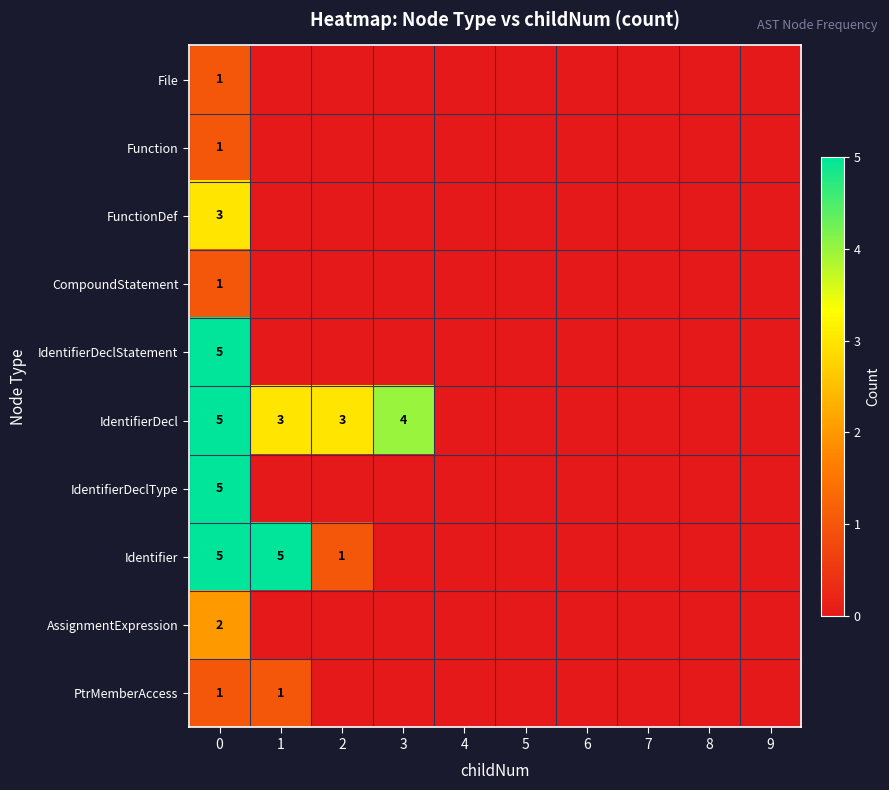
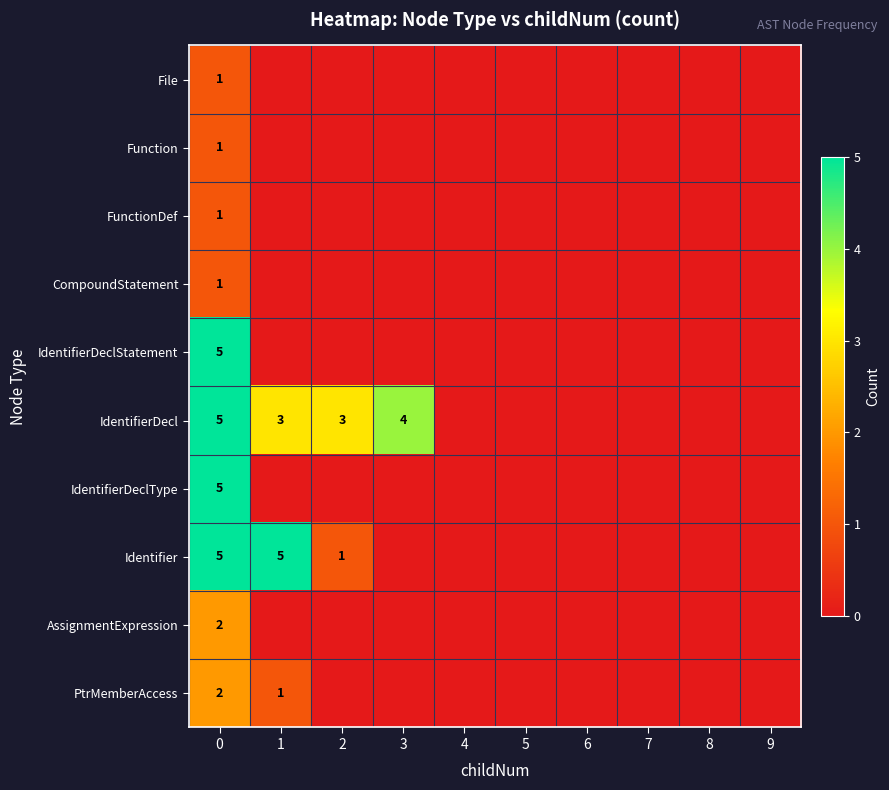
FunctionDef, 0: 3 -> 1
PtrMemberAccess, 0: 1 -> 2
